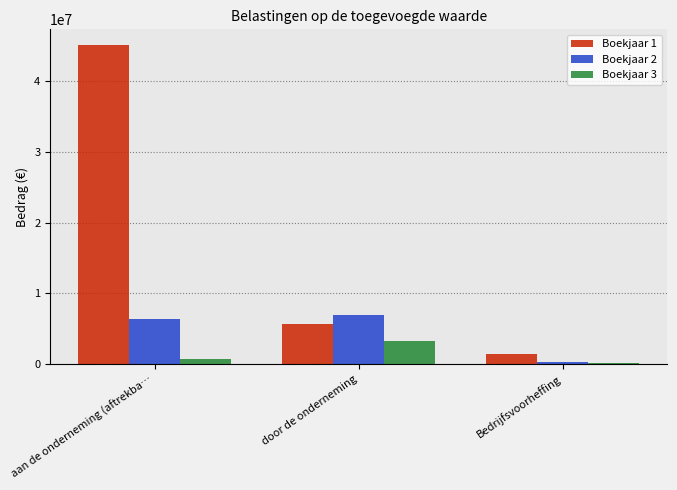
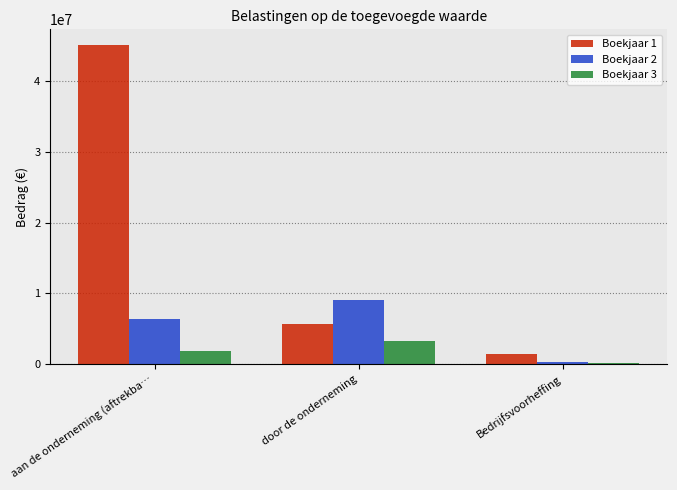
Boekjaar 3, aan de onderneming (aftrekba…: 1000000 -> 2000000
Boekjaar 2, door de onderneming: 7000000 -> 9000000
